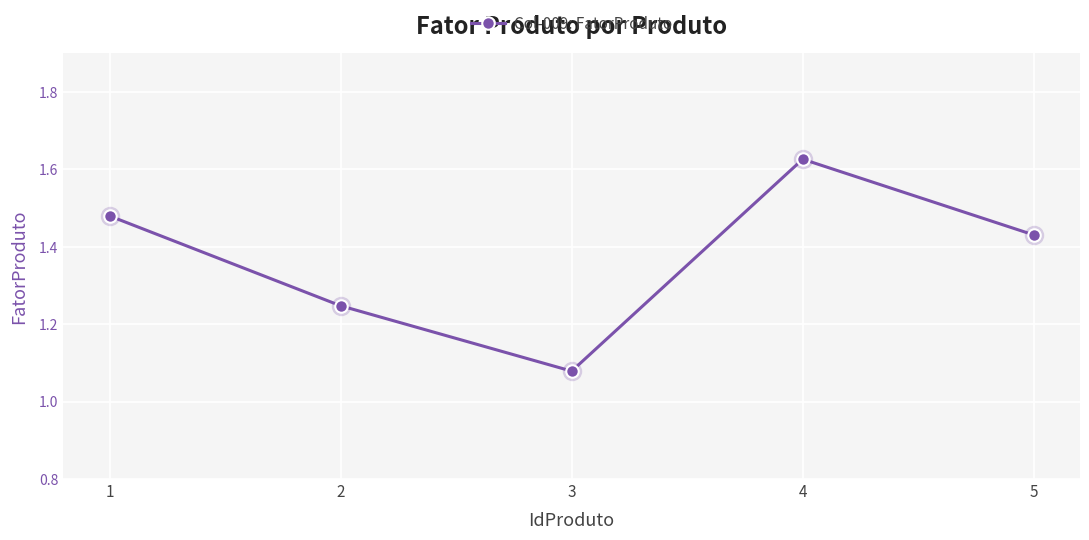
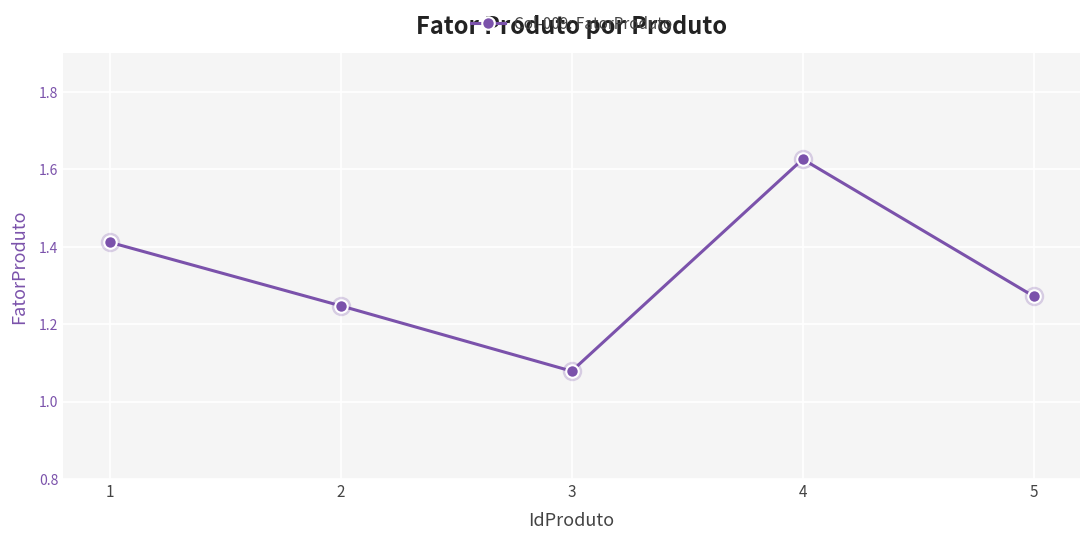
1: 1.48 -> 1.41
5: 1.43 -> 1.27
